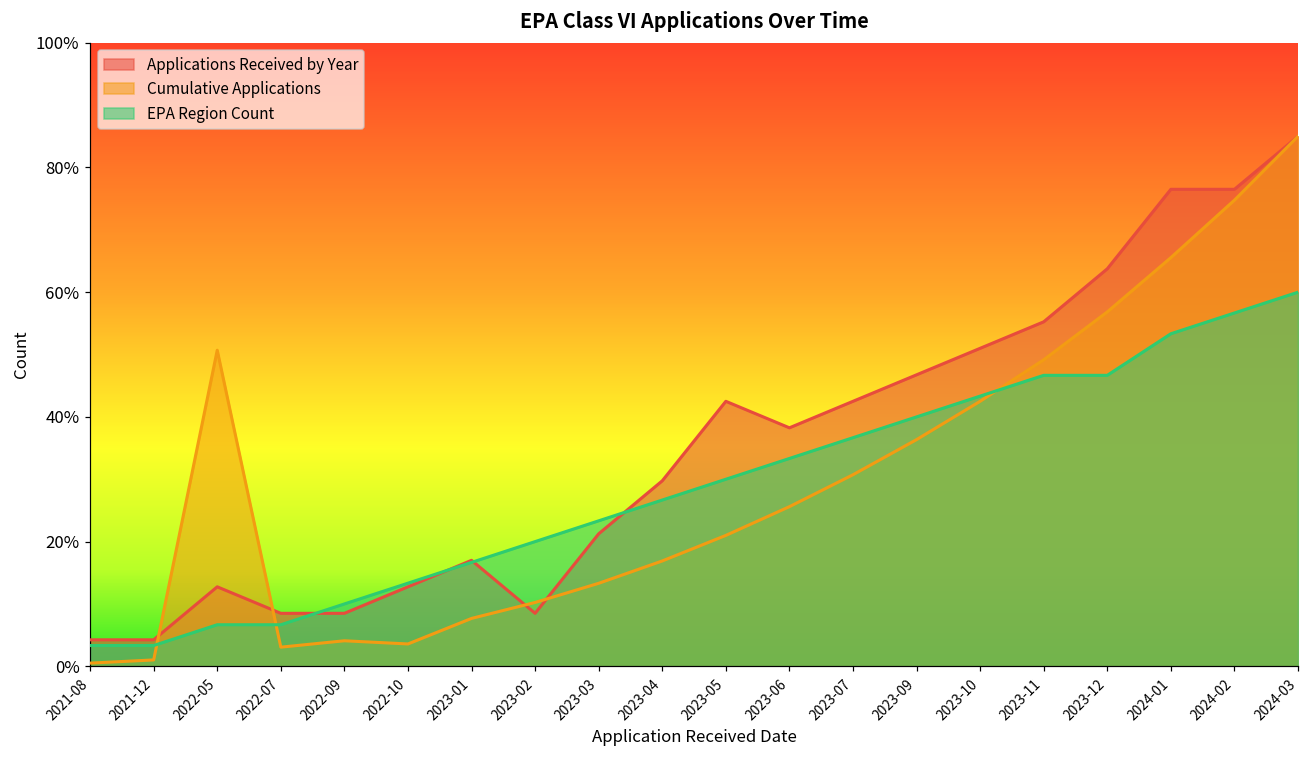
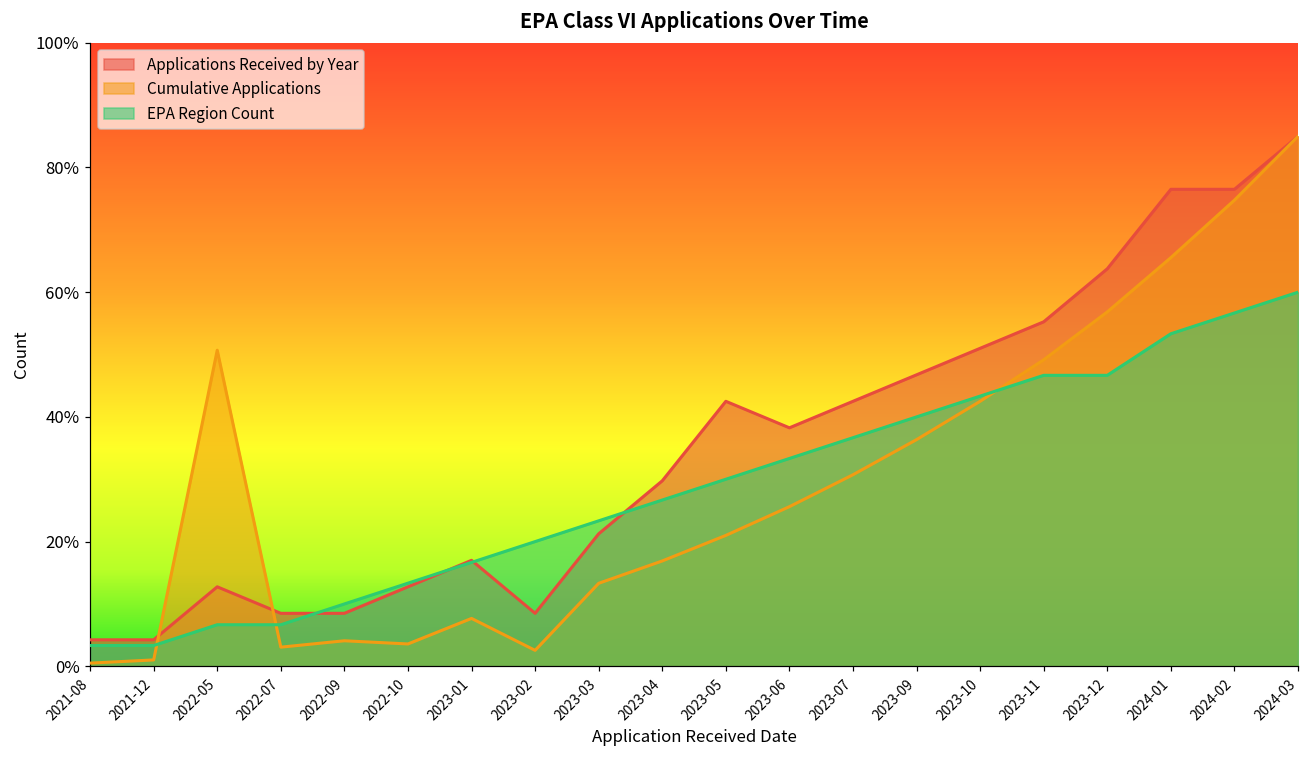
Cumulative Applications, 2023-02: 10% -> 3%
